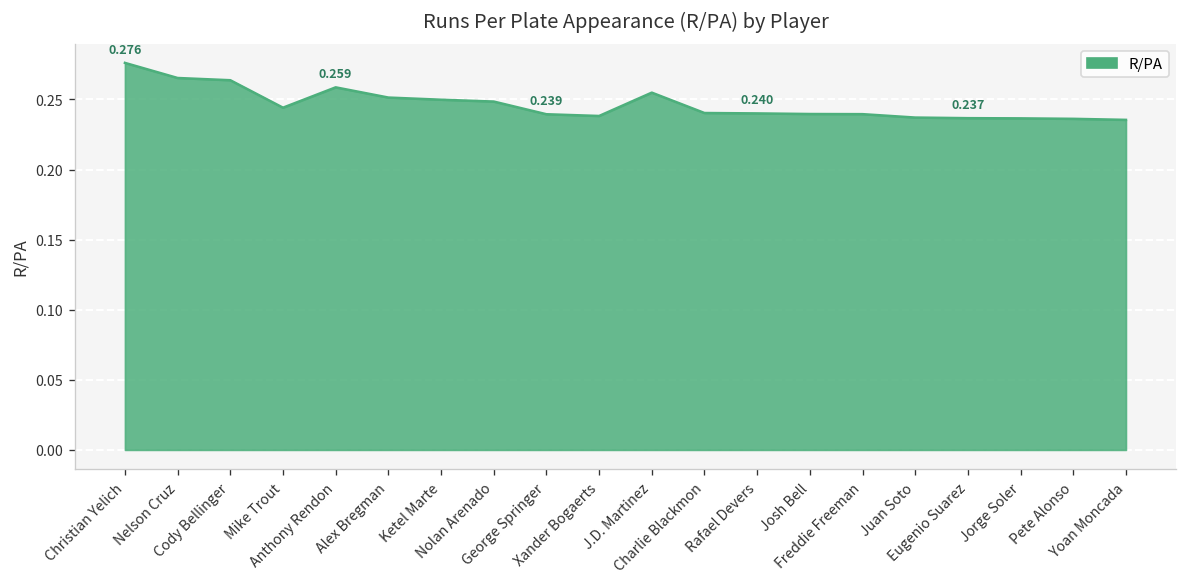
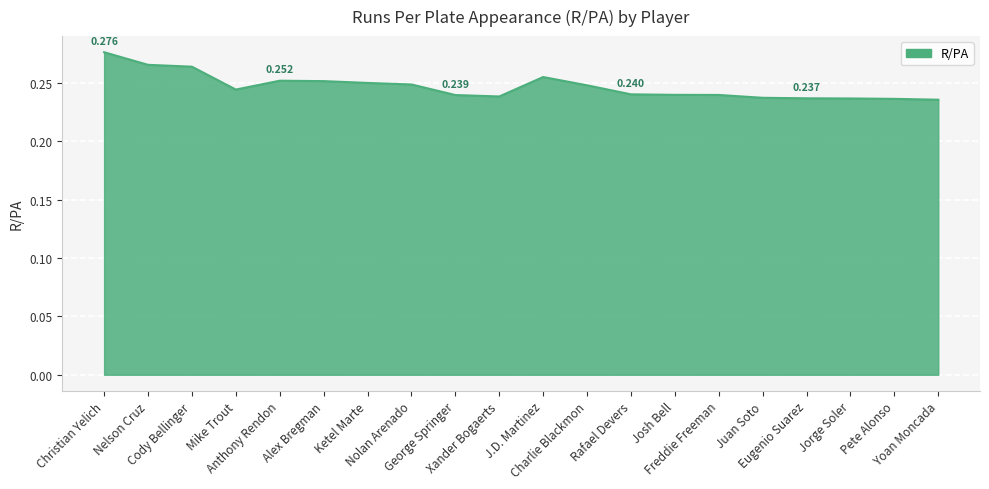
Anthony Rendon: 0.259 -> 0.252
Charlie Blackmon: 0.240 -> 0.248
